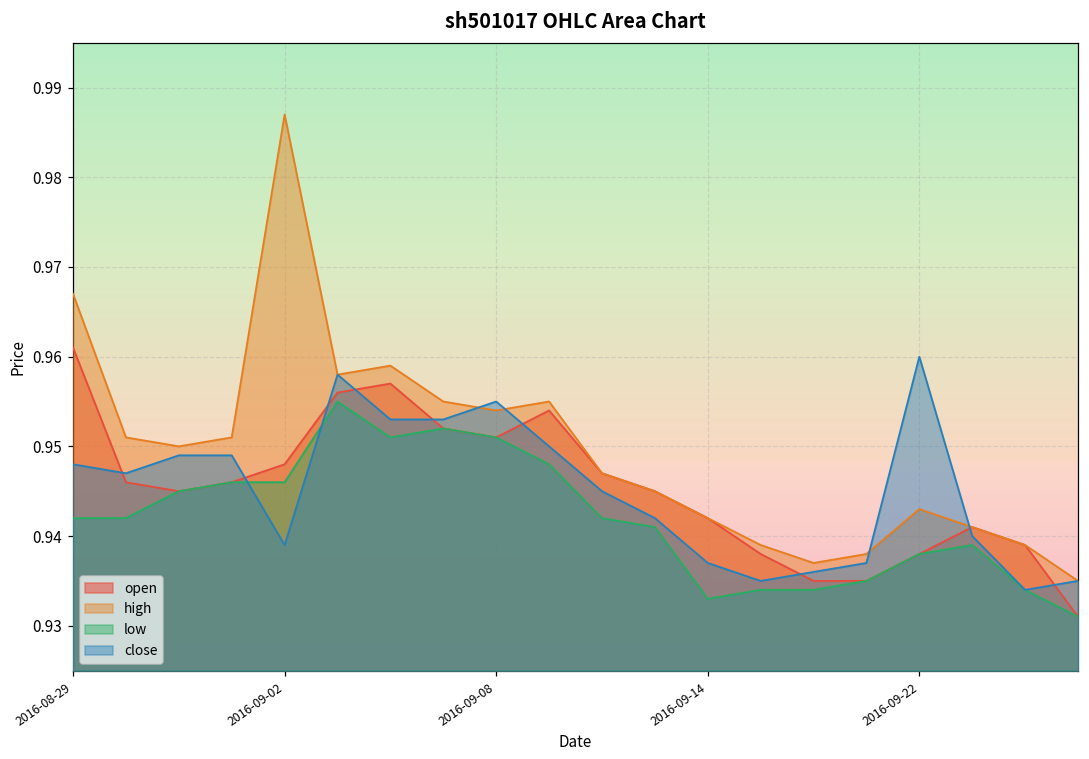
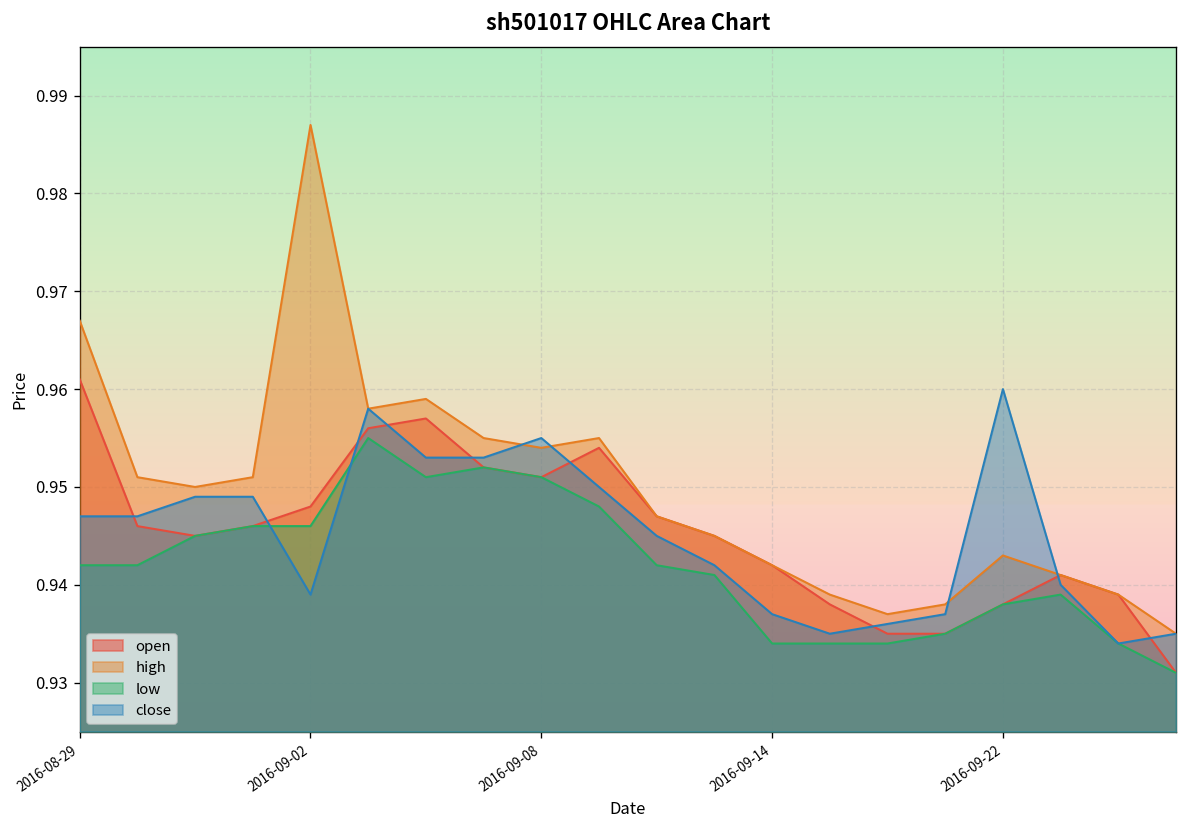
close, 2016-08-29: 0.948 -> 0.947
low, 2016-09-14: 0.933 -> 0.934
